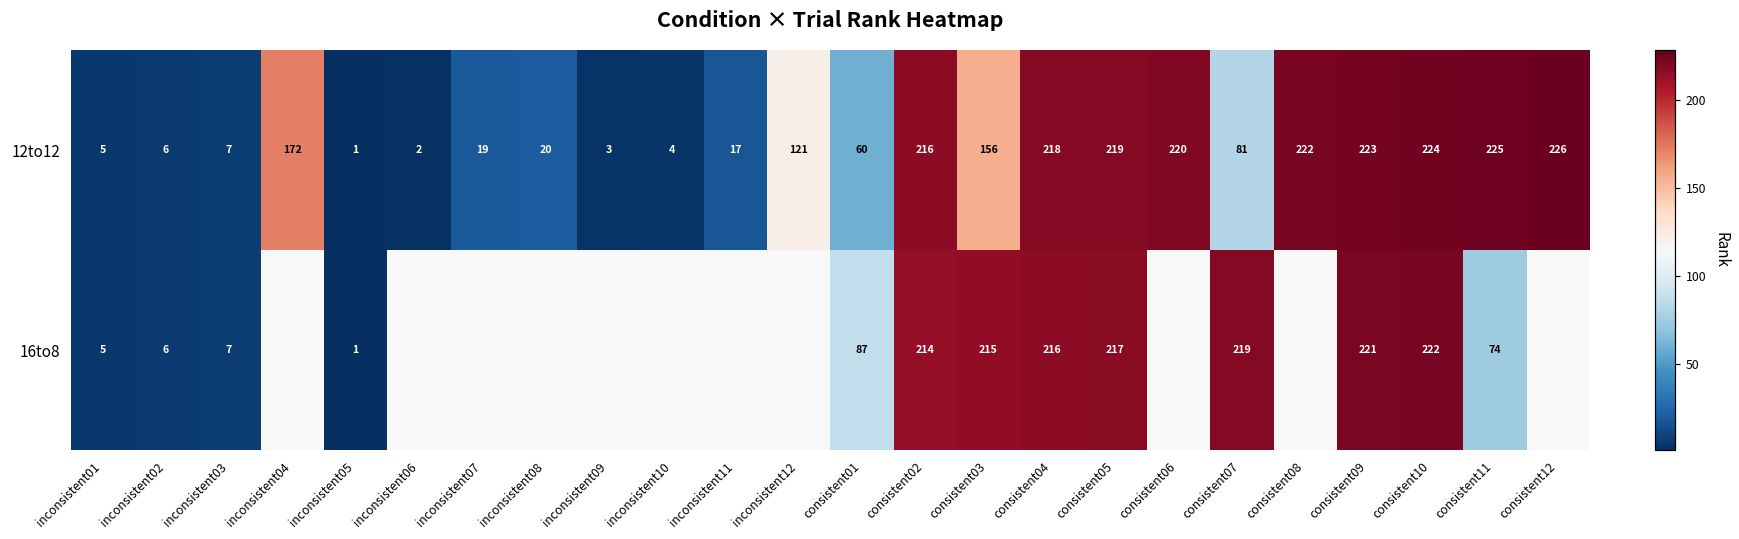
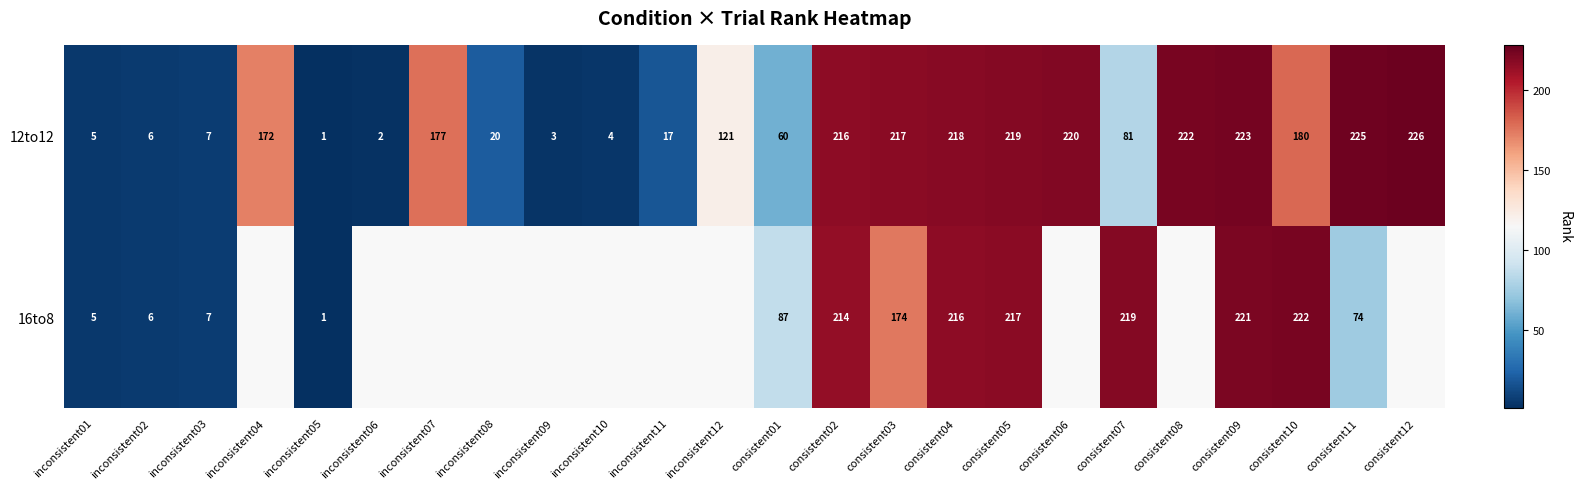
12to12, inconsistent07: 19 -> 177
12to12, consistent03: 156 -> 217
12to12, consistent10: 224 -> 180
16to8, consistent03: 215 -> 174
